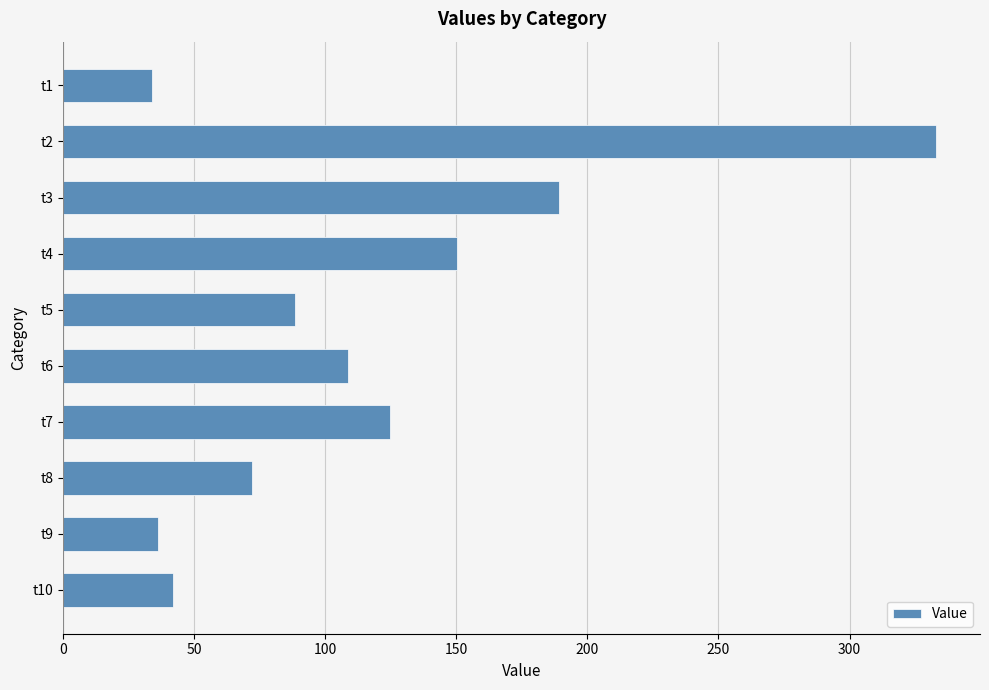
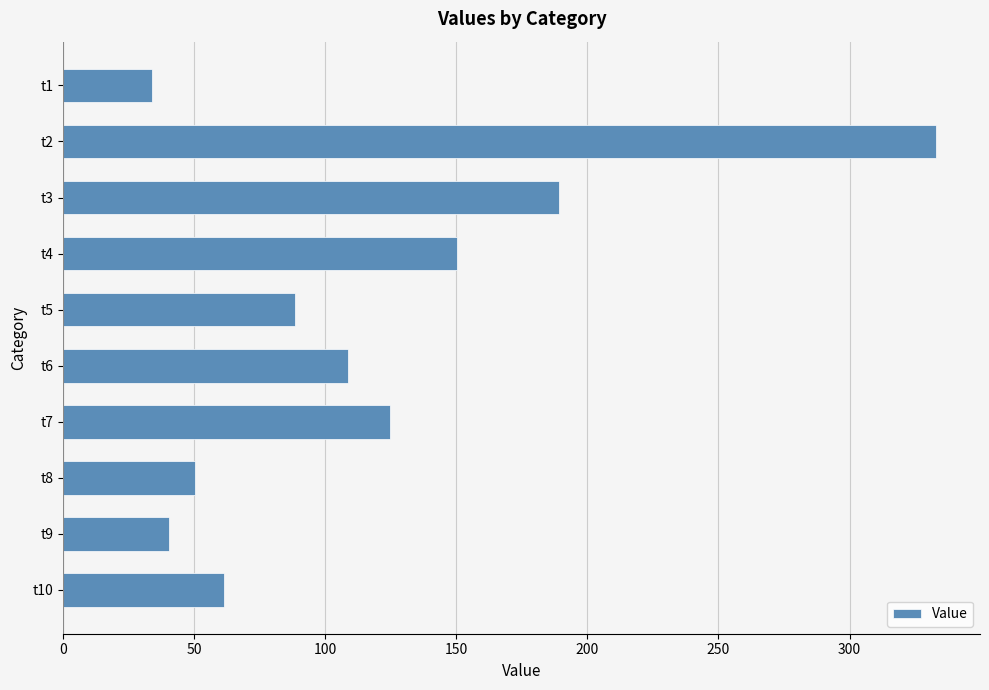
t8: 72 -> 50
t9: 36 -> 41
t10: 42 -> 61
